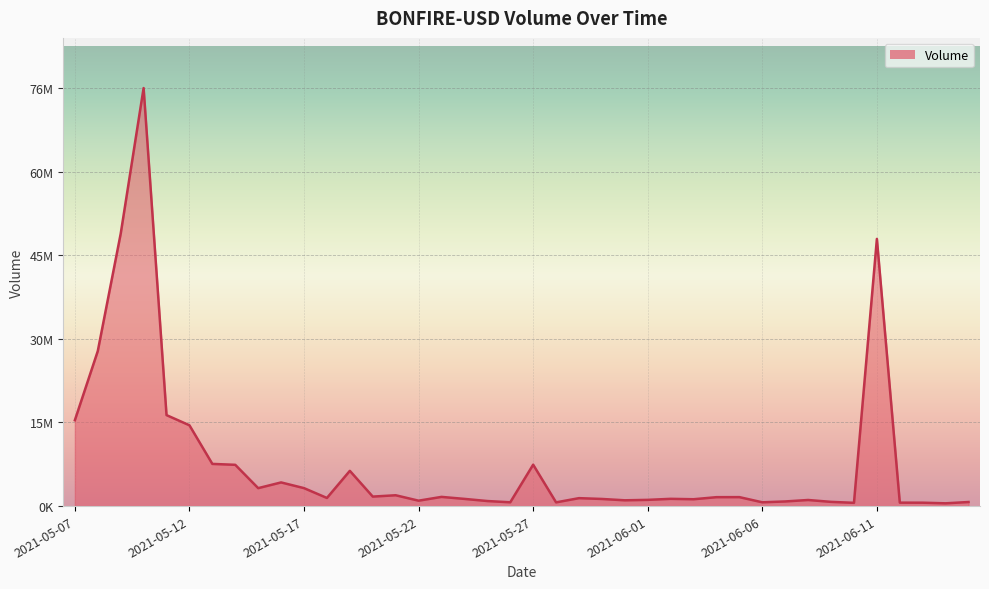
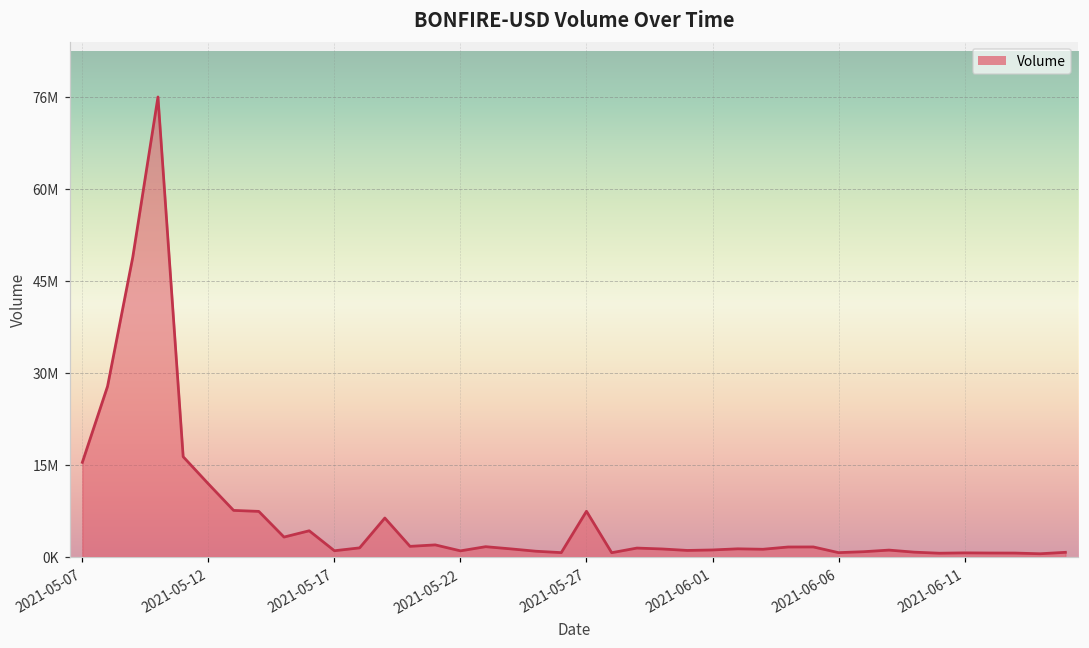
2021-05-12: 15000000 -> 12000000
2021-05-17: 3000000 -> 1000000
2021-06-11: 49000000 -> 1000000
